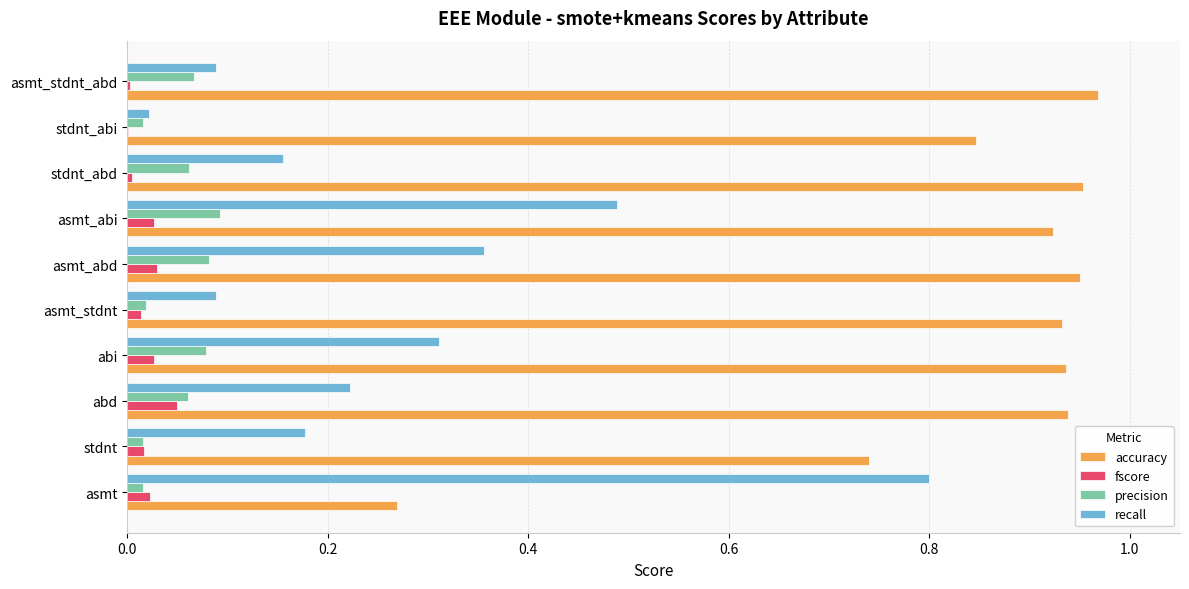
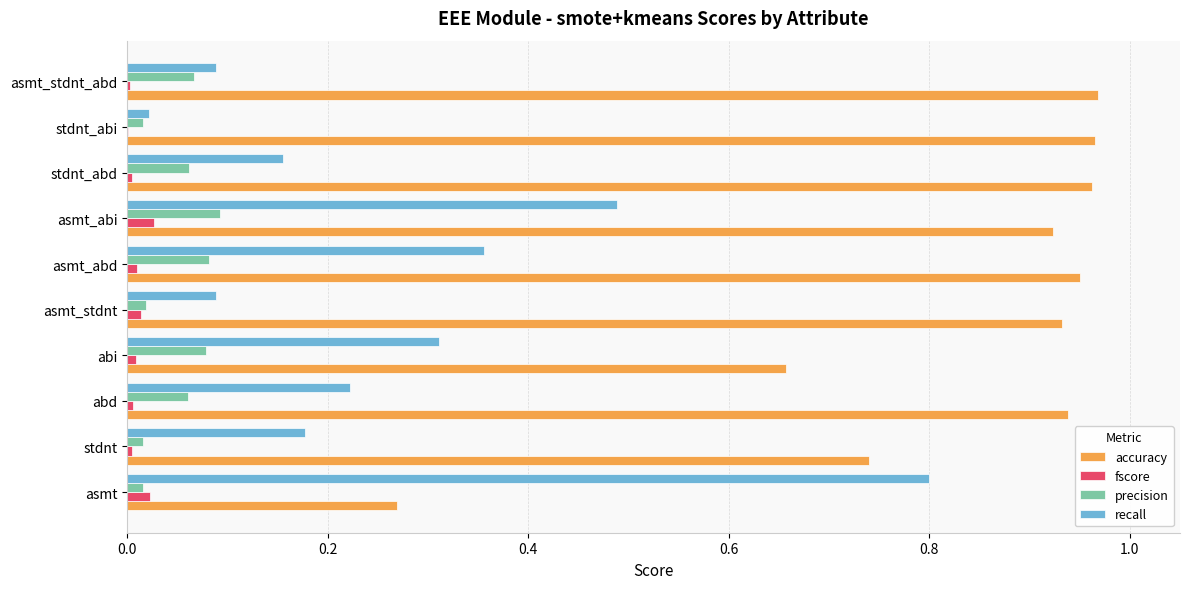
accuracy, stdnt_abi: 0.847 -> 0.965
accuracy, stdnt_abd: 0.953 -> 0.962
fscore, asmt_abd: 0.030 -> 0.010
fscore, abi: 0.027 -> 0.009
accuracy, abi: 0.937 -> 0.657
fscore, abd: 0.050 -> 0.006
fscore, stdnt: 0.017 -> 0.005
